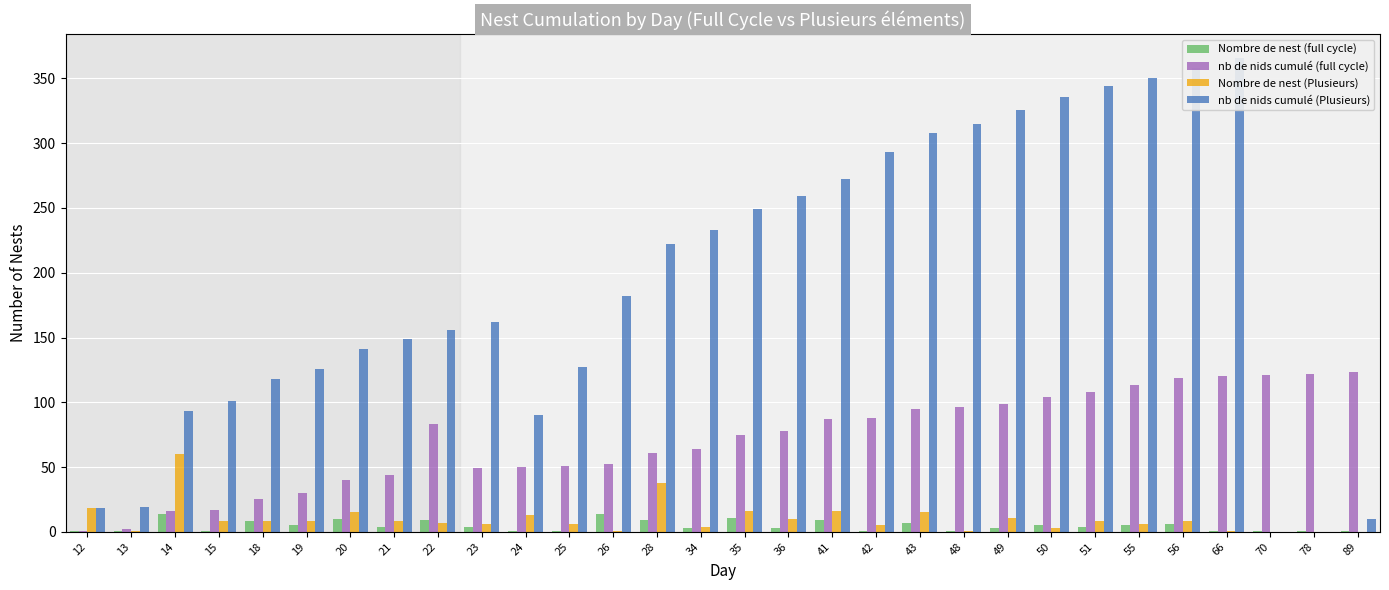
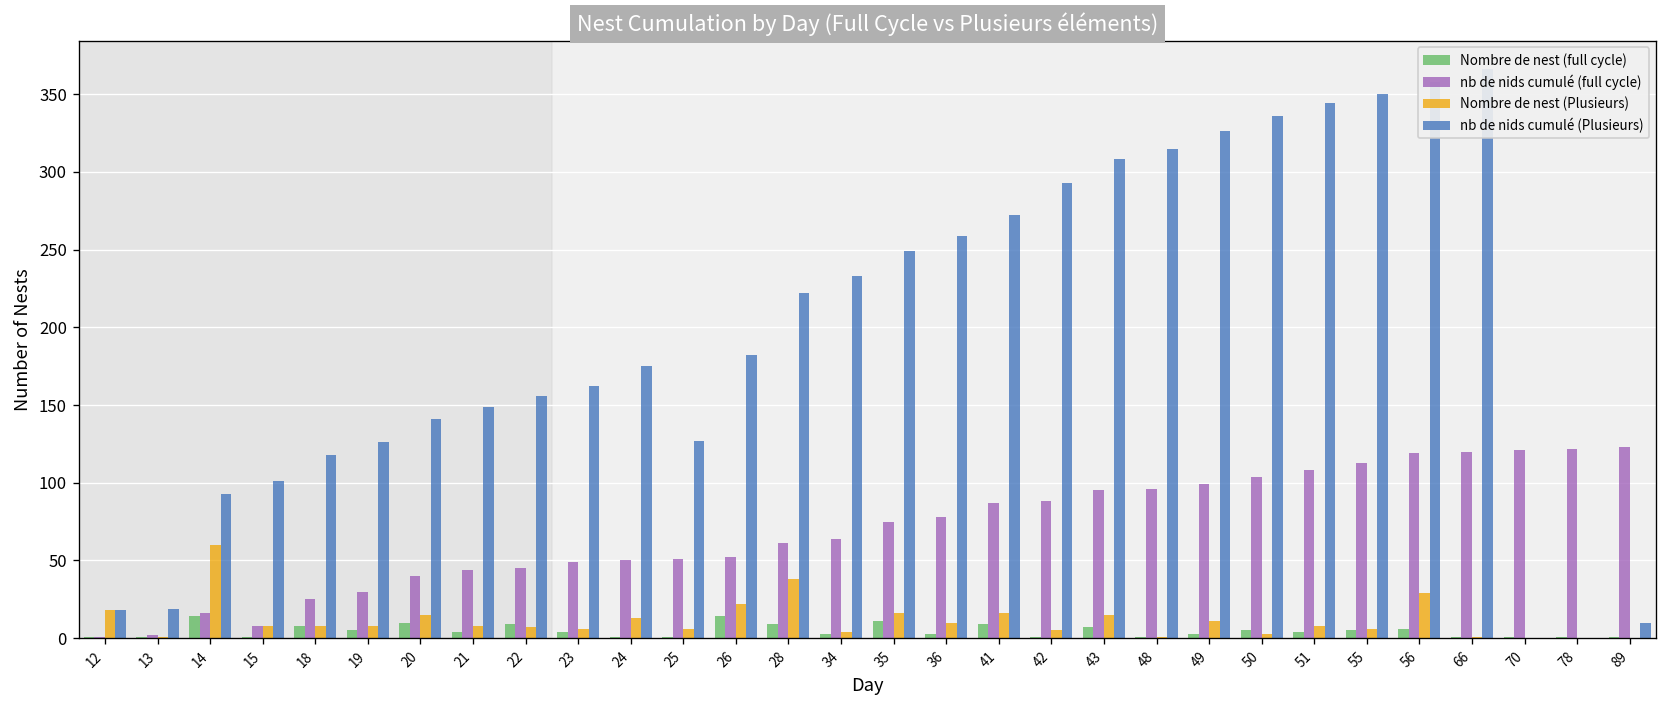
nb de nids cumulé (full cycle), 15: 17 -> 8
nb de nids cumulé (full cycle), 22: 83 -> 45
nb de nids cumulé (Plusieurs), 24: 90 -> 175
Nombre de nest (Plusieurs), 26: 1 -> 22
Nombre de nest (Plusieurs), 56: 8 -> 29
